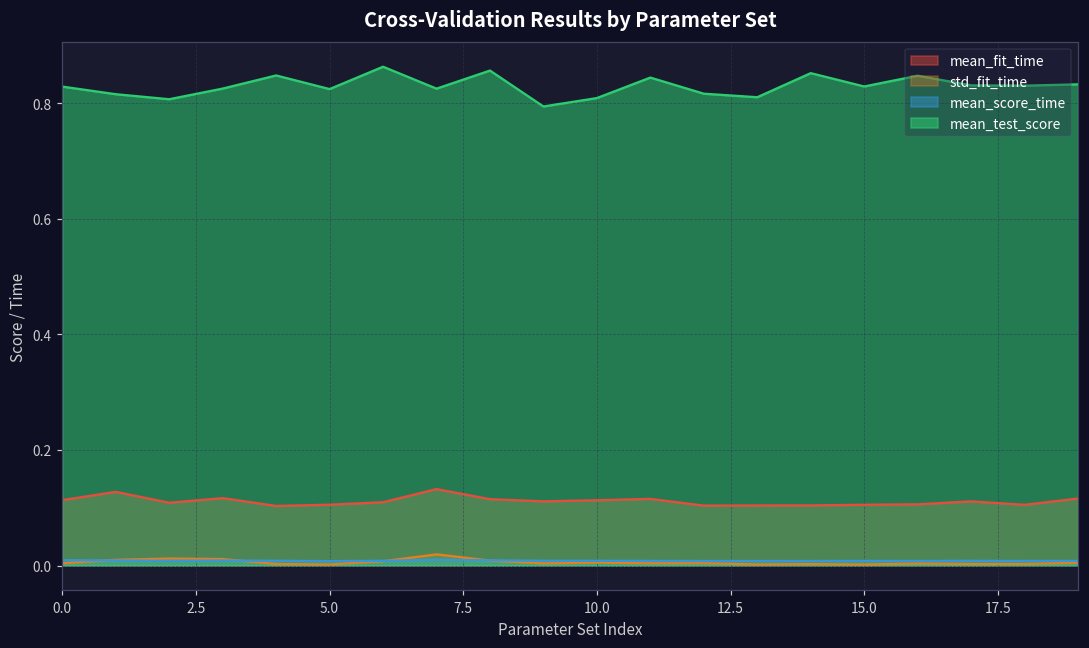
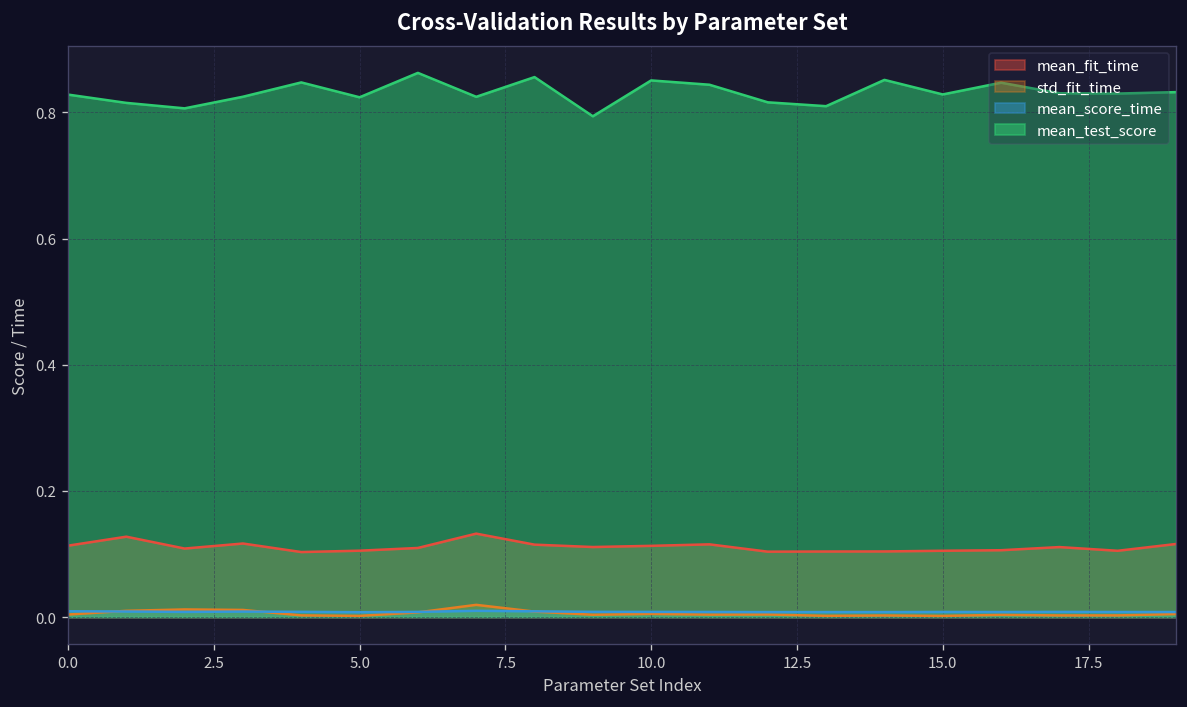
mean_test_score, 10.0: 0.81 -> 0.85
